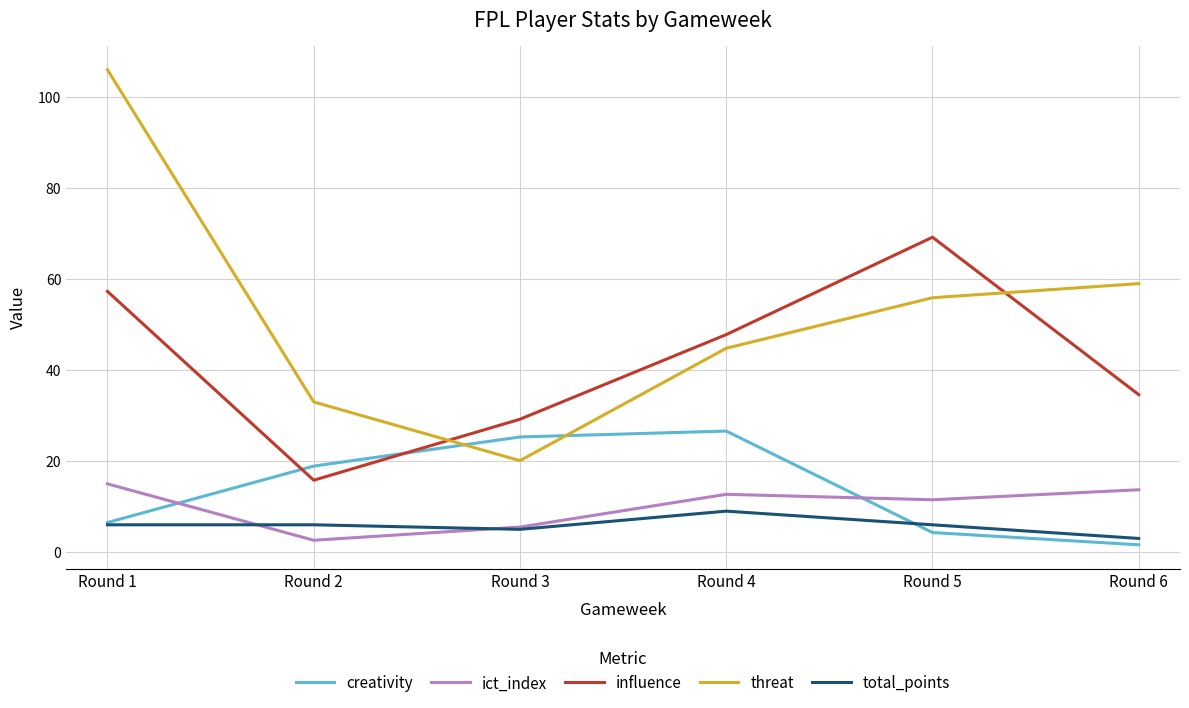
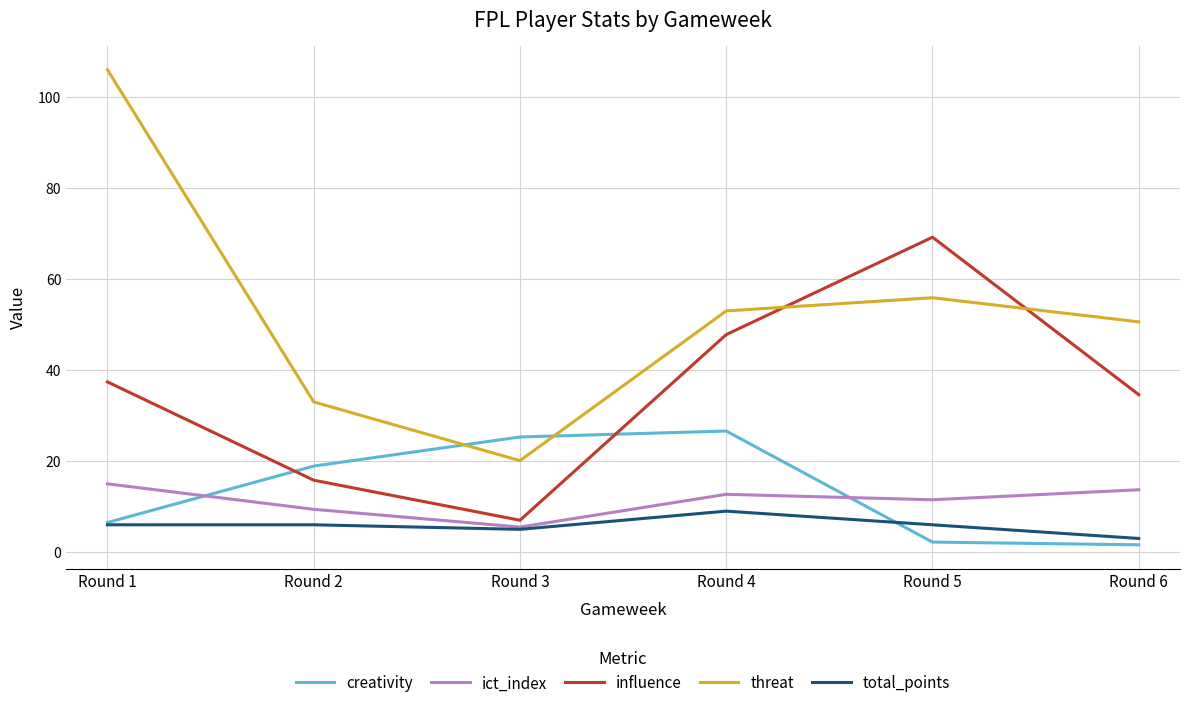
influence, Round 1: 57 -> 37
ict_index, Round 2: 3 -> 9
influence, Round 3: 29 -> 7
threat, Round 4: 45 -> 53
creativity, Round 5: 4 -> 2
threat, Round 6: 59 -> 51
